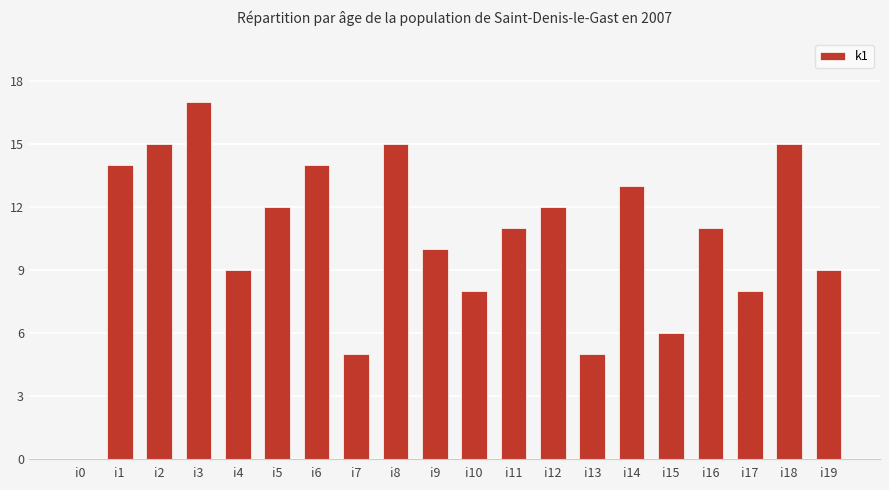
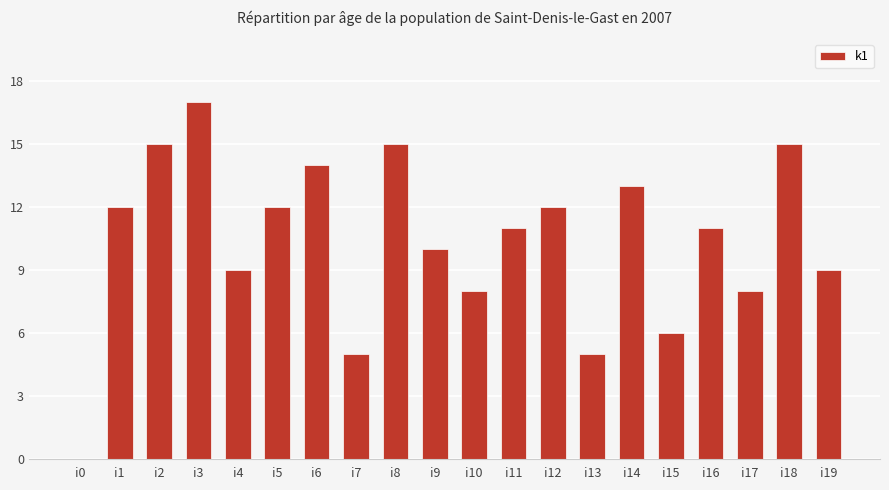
i1: 14 -> 12
